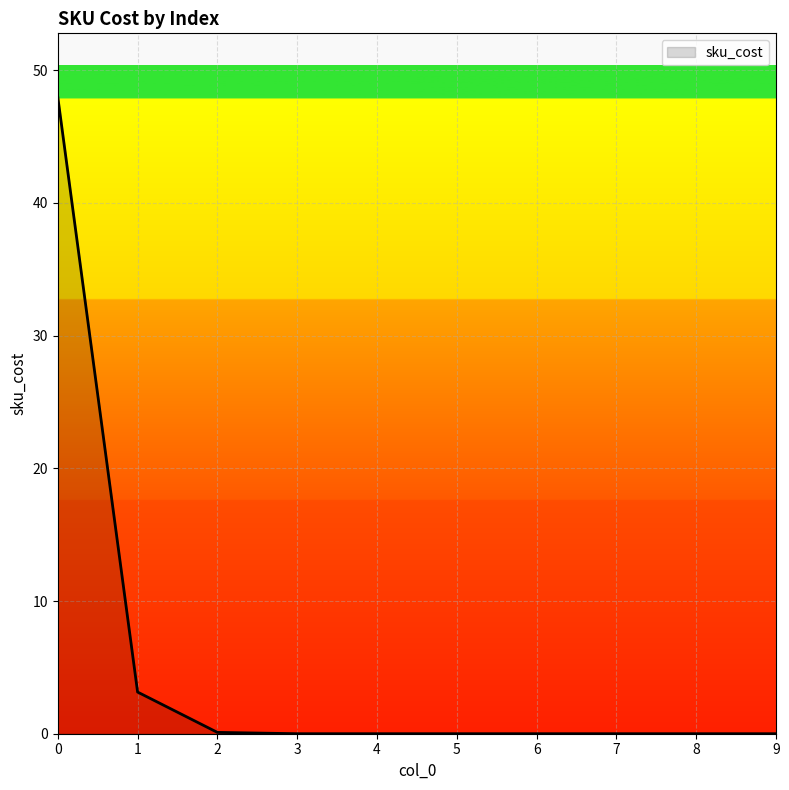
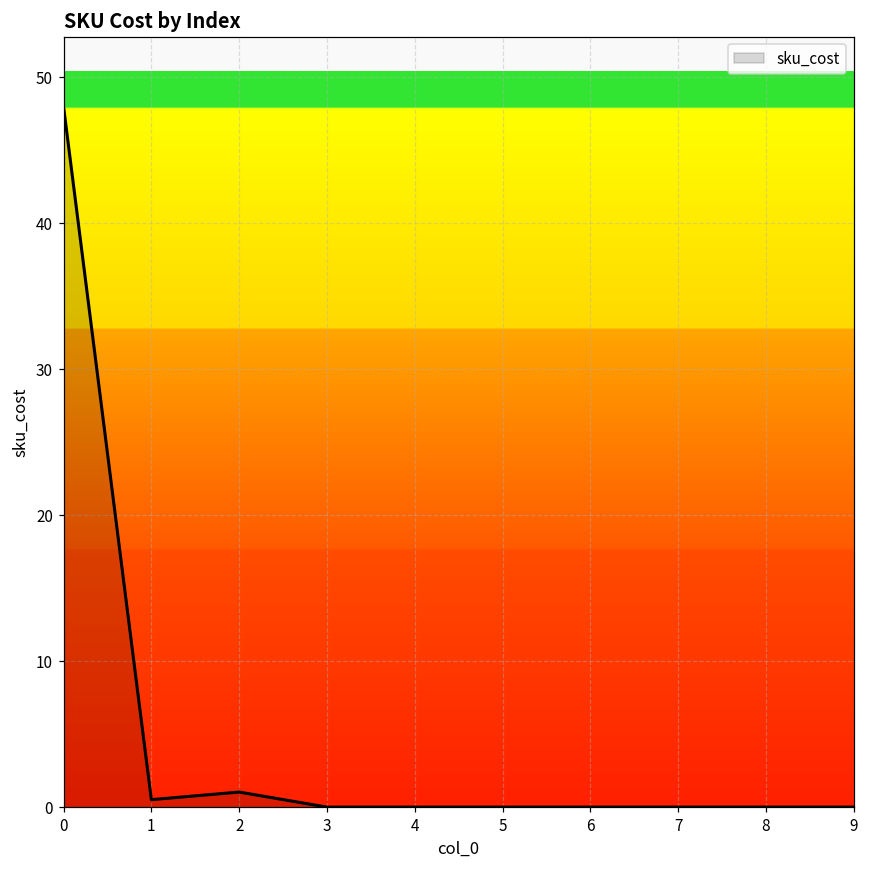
1: 3.1 -> 0.5
2: 0.1 -> 1.0
